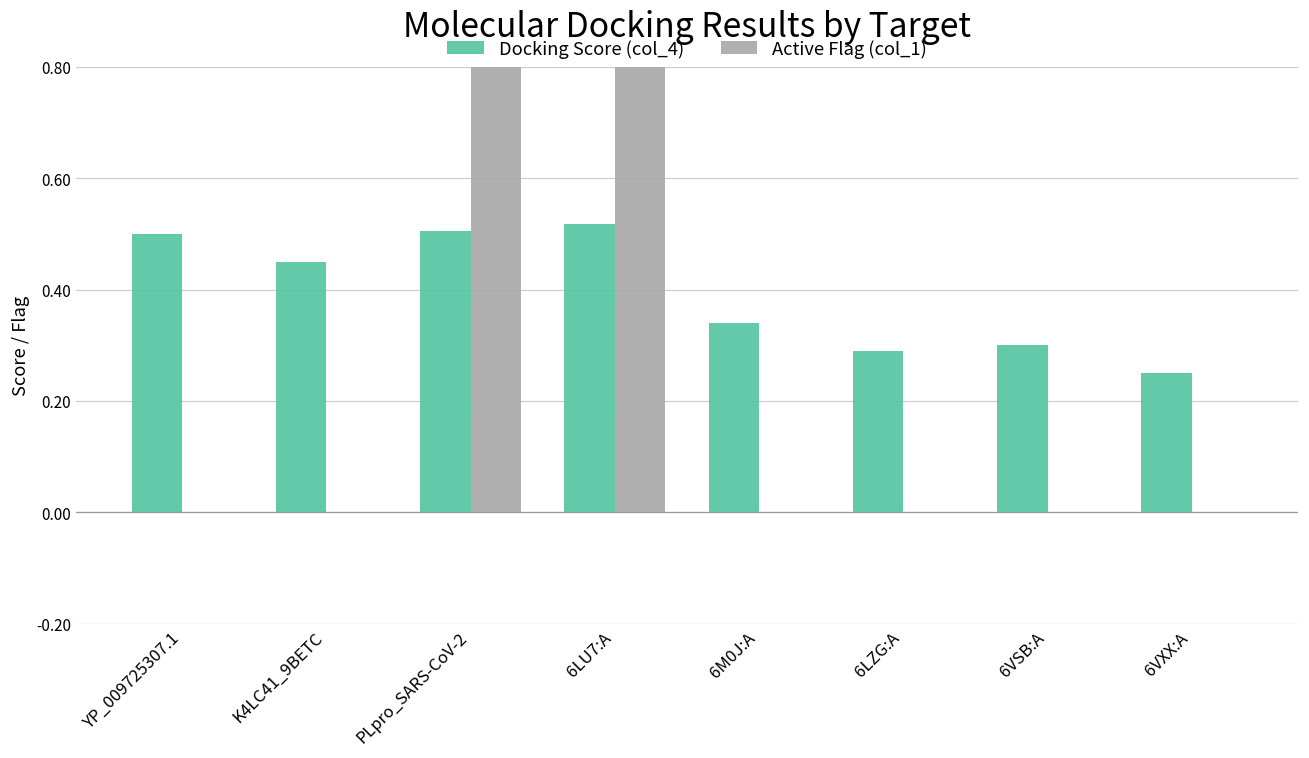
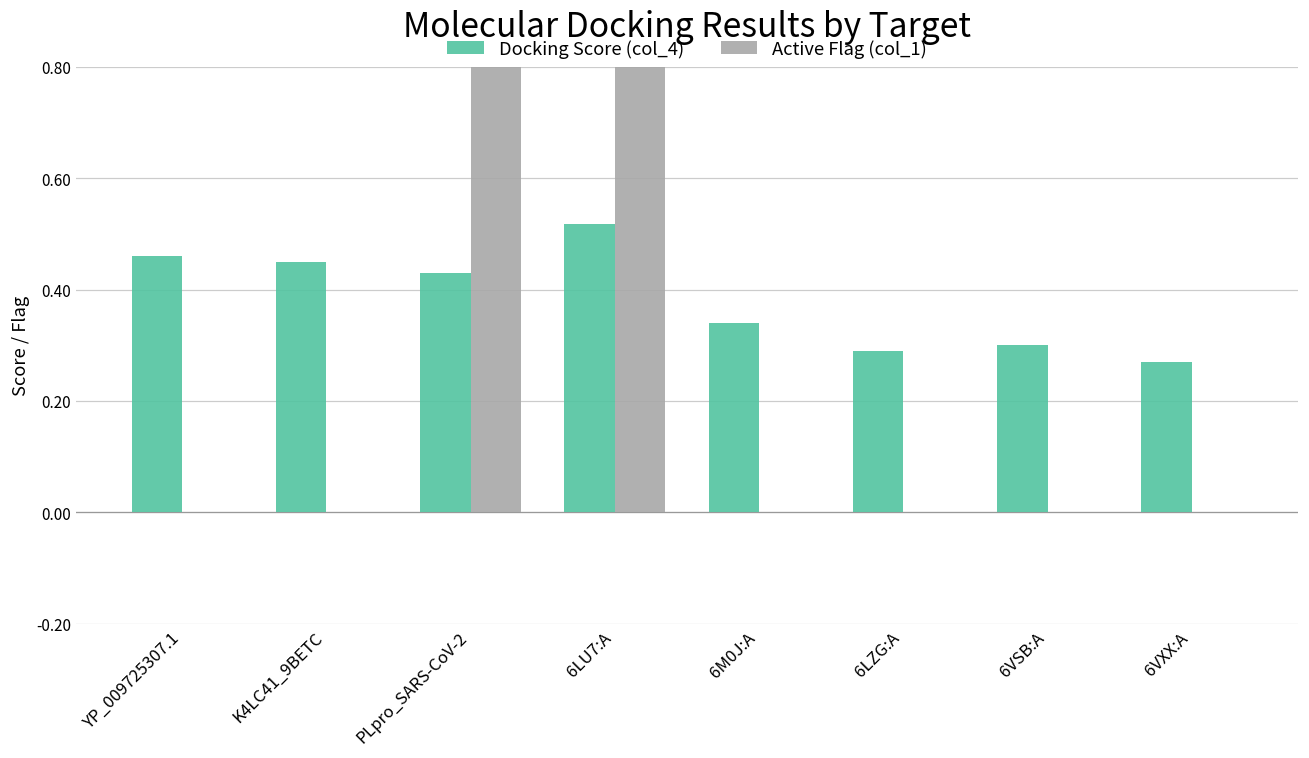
Docking Score (col_4), YP_009725307.1: 0.50 -> 0.46
Docking Score (col_4), PLpro_SARS-CoV-2: 0.51 -> 0.43
Docking Score (col_4), 6VXX:A: 0.25 -> 0.27
